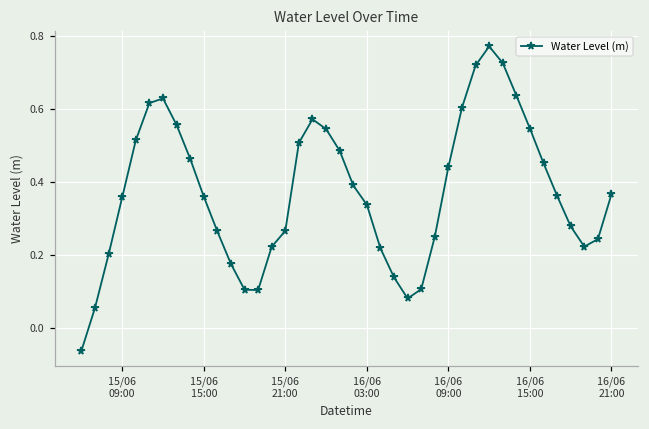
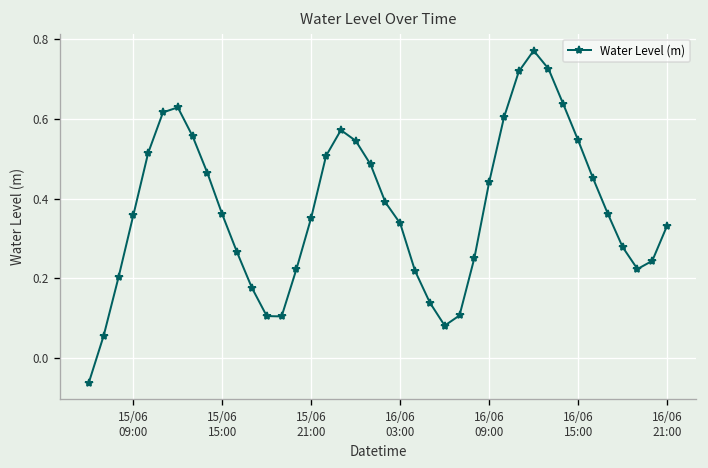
15/06 21:00: 0.27 -> 0.35
16/06 21:00: 0.37 -> 0.33
